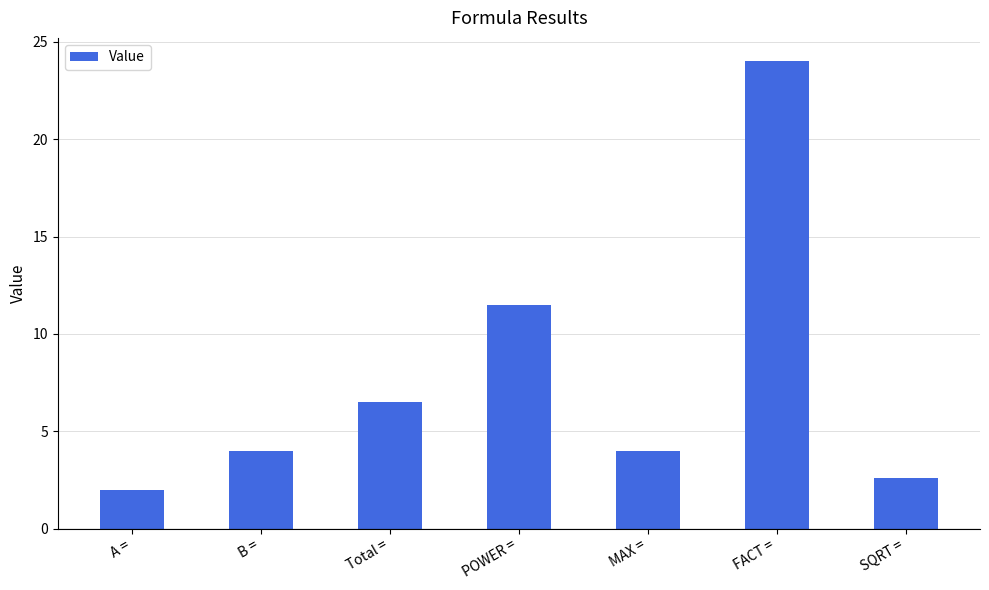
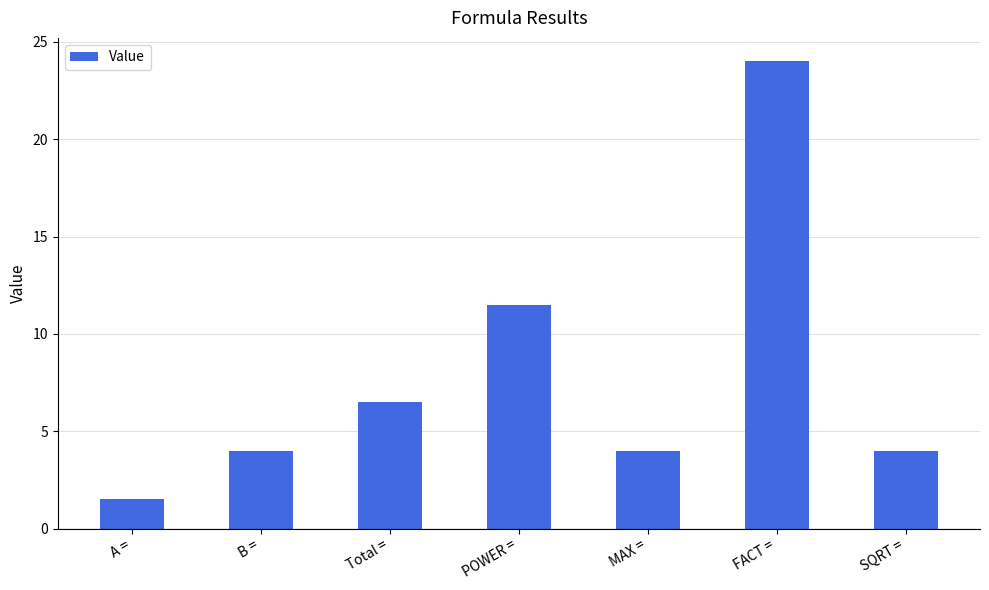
A =: 2.0 -> 1.5
SQRT =: 2.6 -> 4.0
